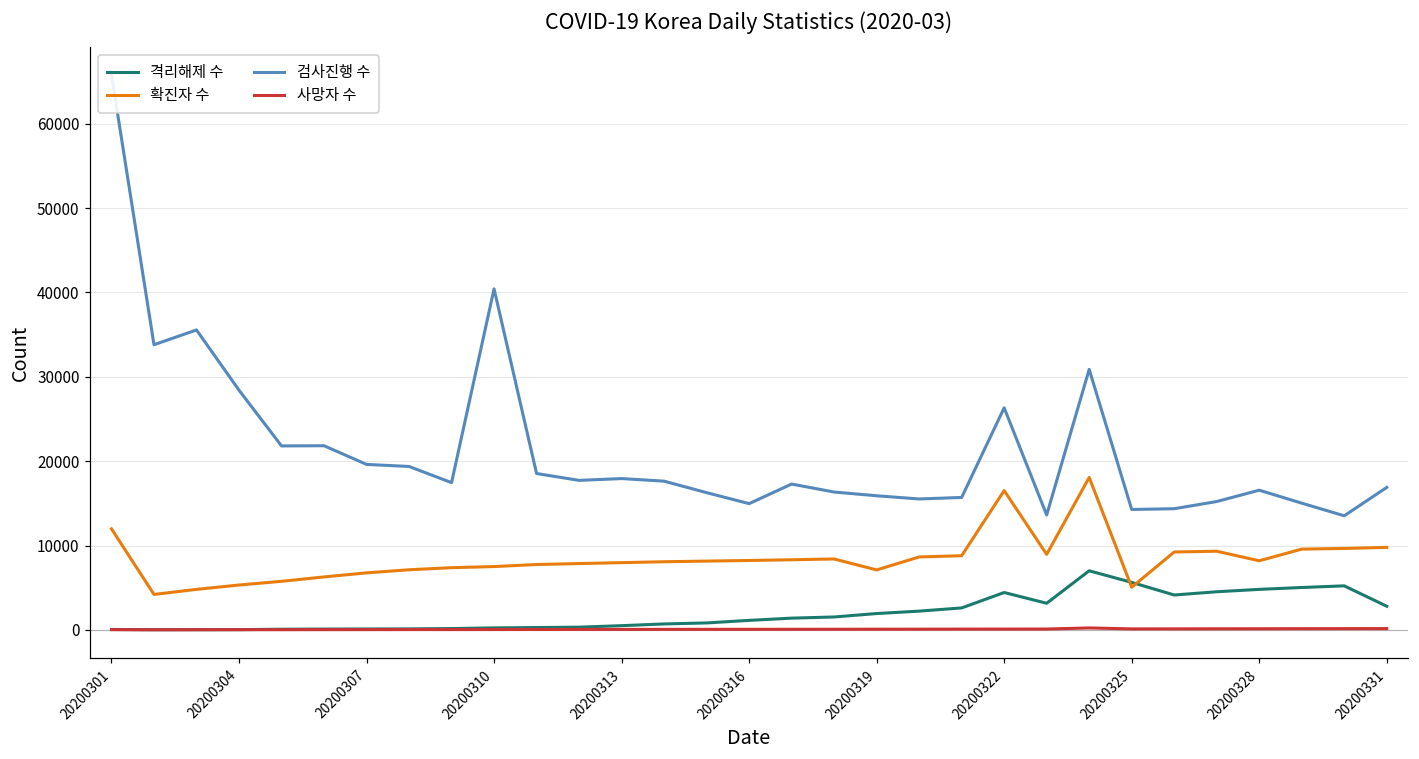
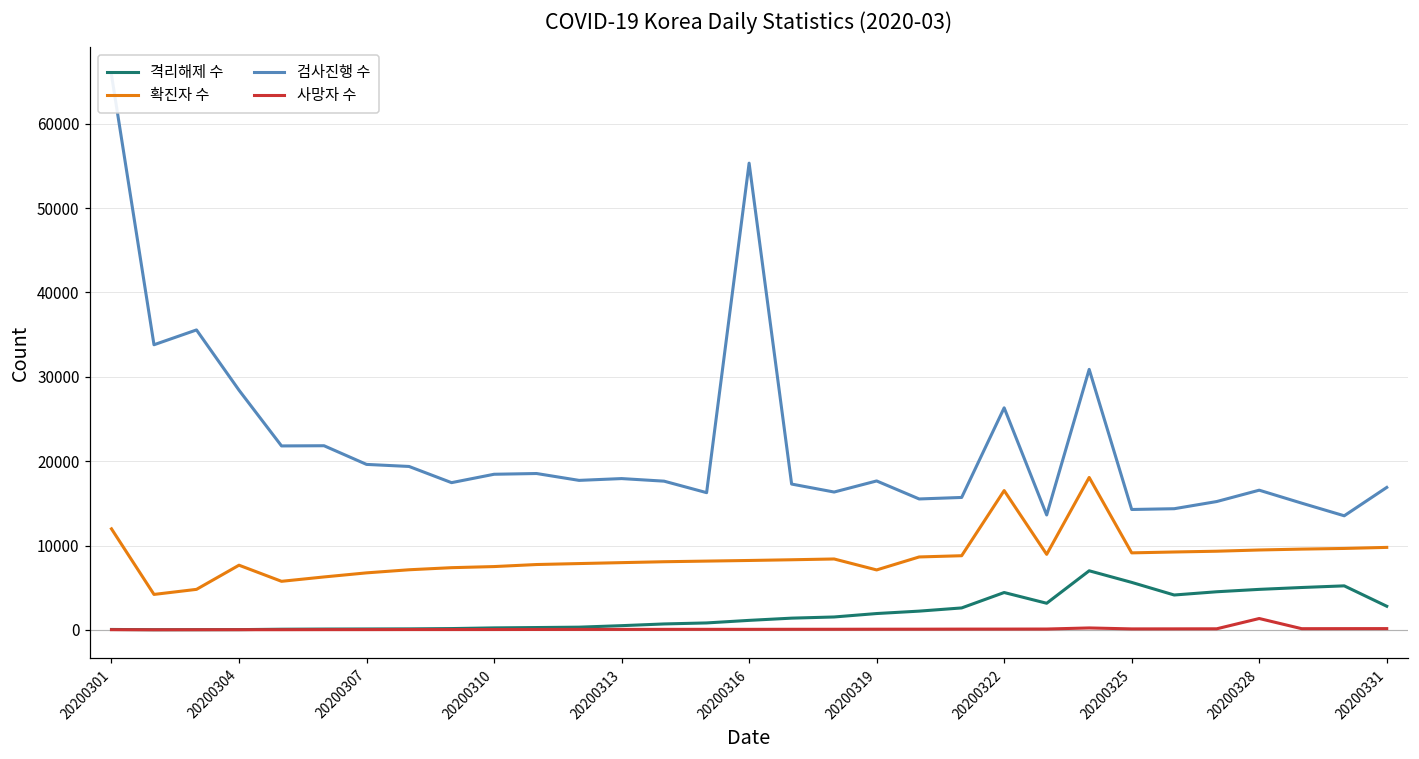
확진자 수, 20200304: 5000 -> 8000
검사진행 수, 20200310: 40000 -> 18000
검사진행 수, 20200316: 15000 -> 55000
검사진행 수, 20200319: 16000 -> 18000
확진자 수, 20200325: 5000 -> 9000
확진자 수, 20200328: 8000 -> 9000
사망자 수, 20200328: 0 -> 1000
